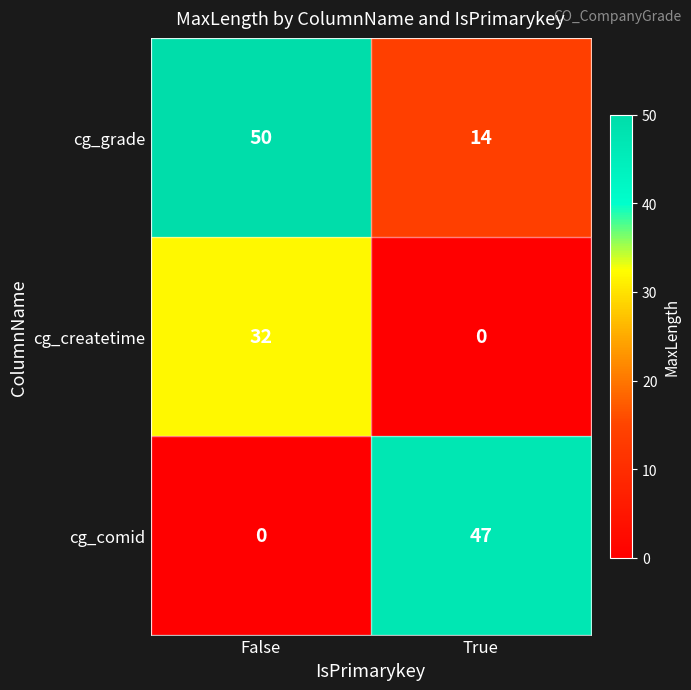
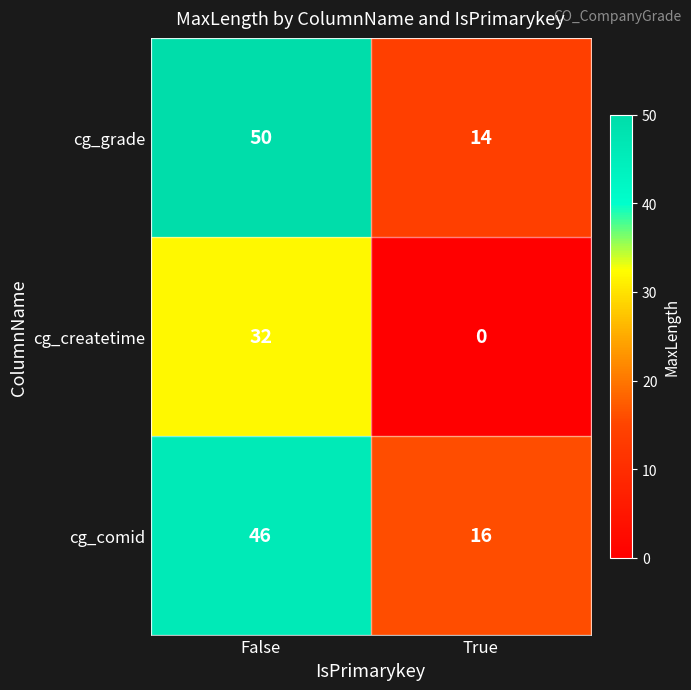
cg_comid, False: 0 -> 46
cg_comid, True: 47 -> 16
